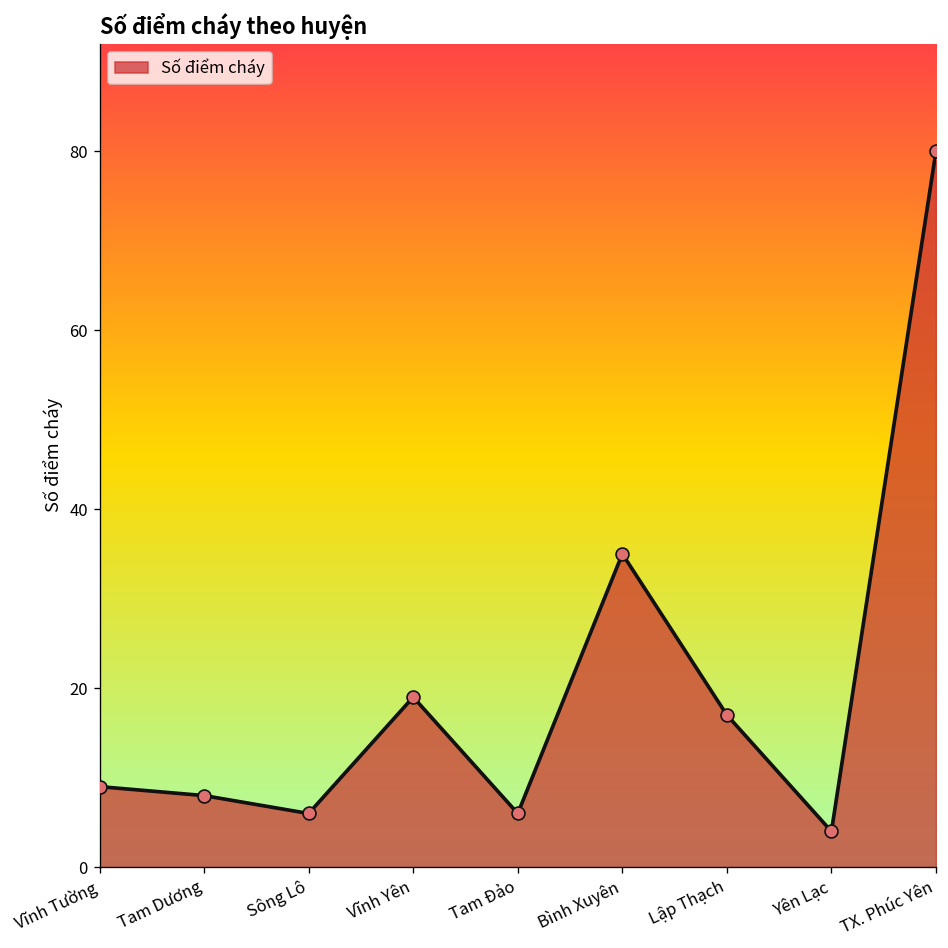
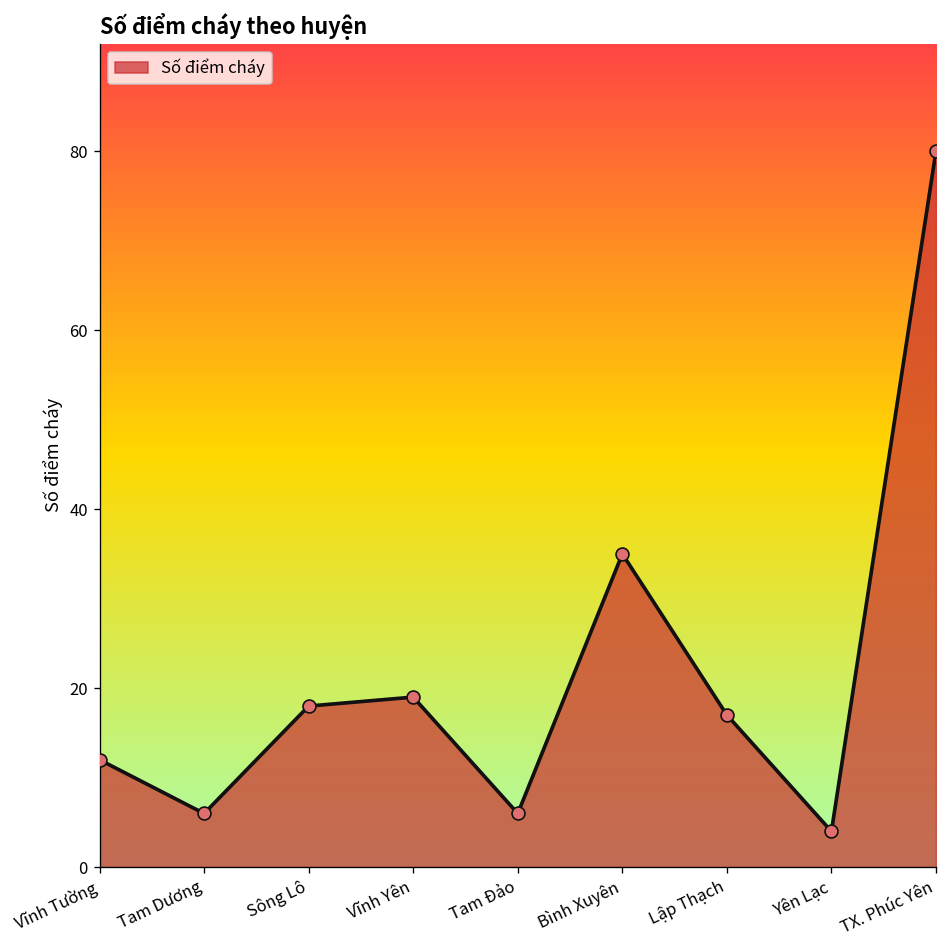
Vĩnh Tường: 9 -> 12
Tam Dương: 8 -> 6
Sông Lô: 6 -> 18
